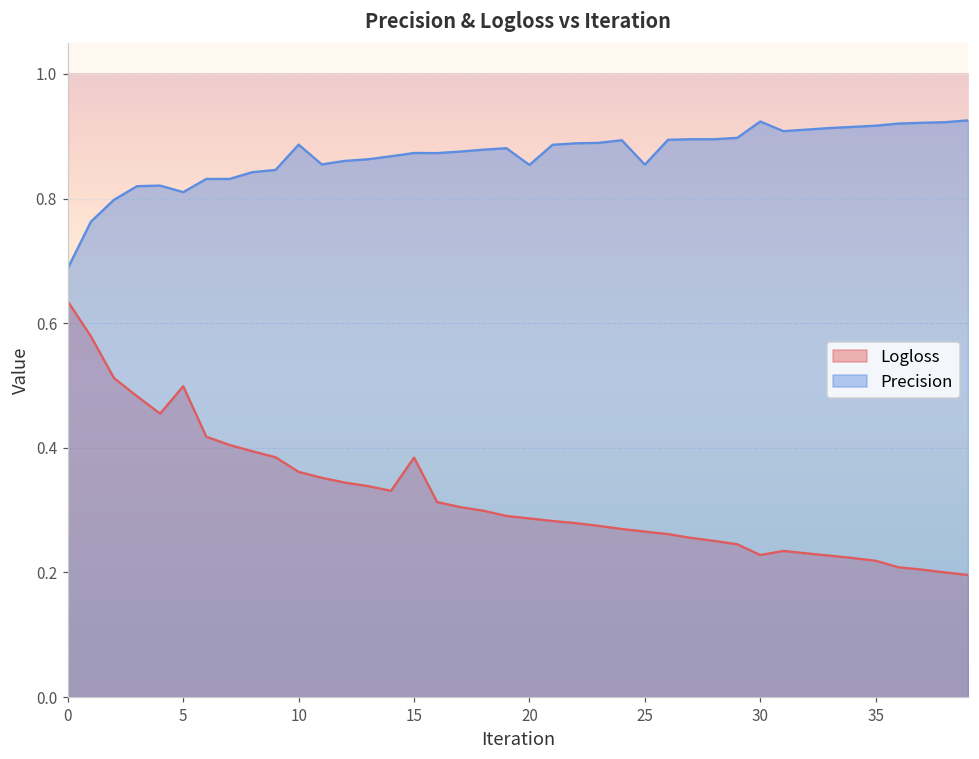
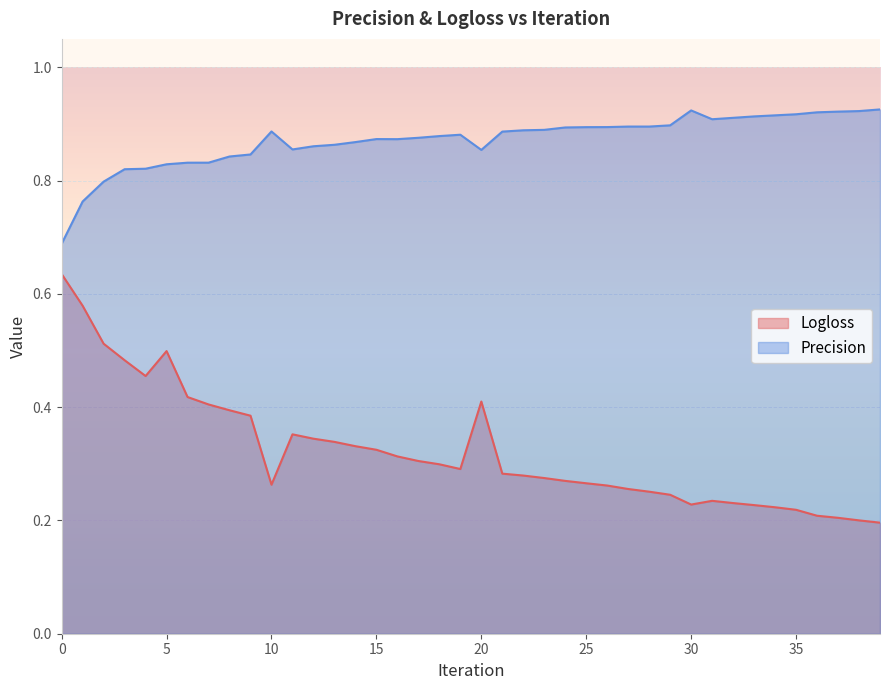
Precision, 5: 0.81 -> 0.83
Logloss, 10: 0.36 -> 0.26
Logloss, 15: 0.38 -> 0.32
Logloss, 20: 0.29 -> 0.41
Precision, 25: 0.85 -> 0.89
